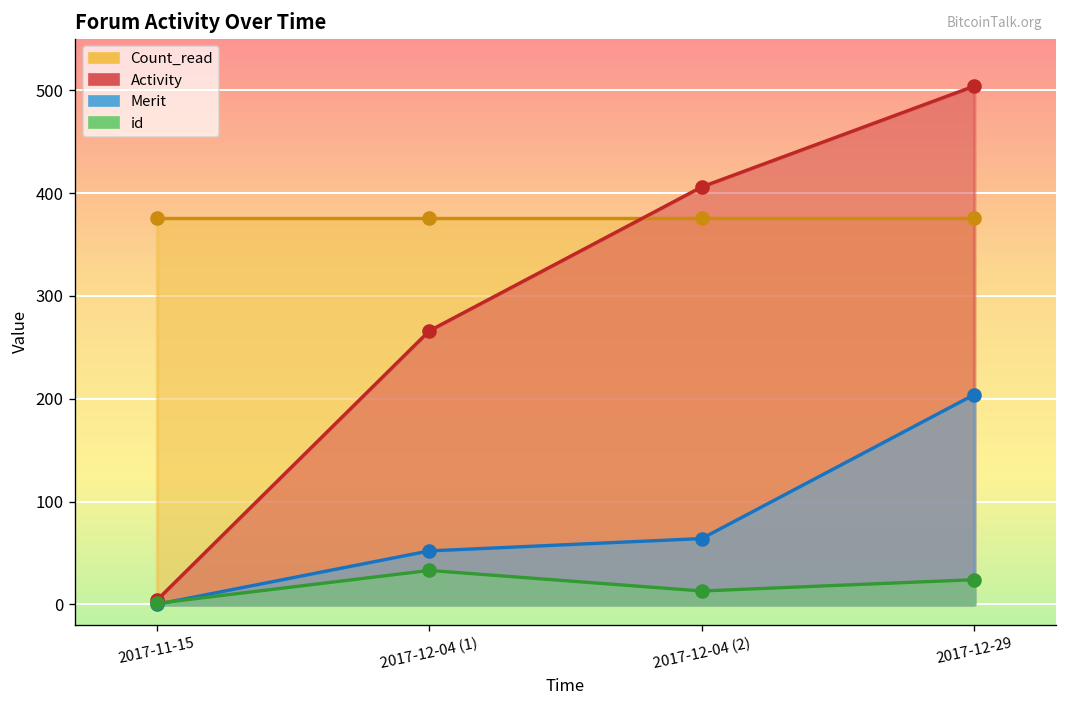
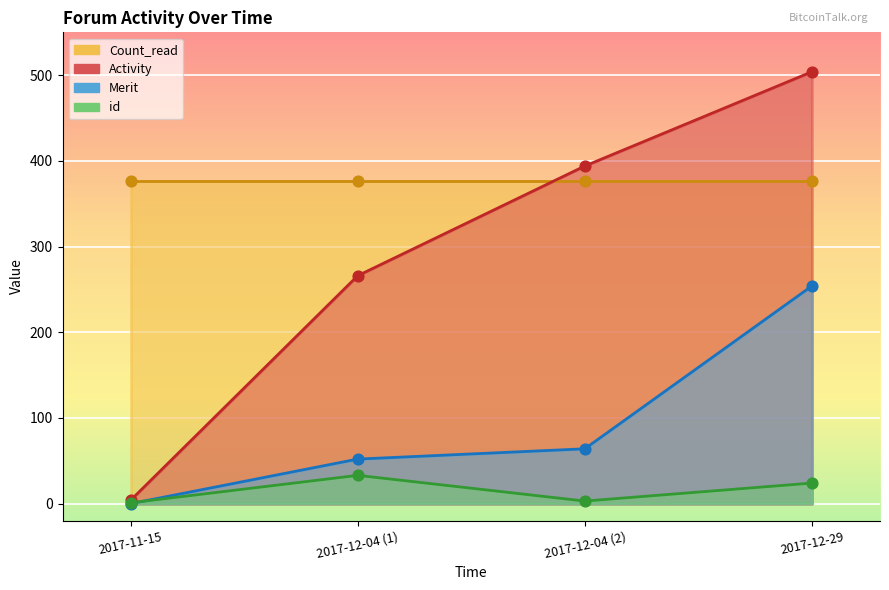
Activity, 2017-12-04 (2): 410 -> 390
id, 2017-12-04 (2): 10 -> 0
Merit, 2017-12-29: 200 -> 250
